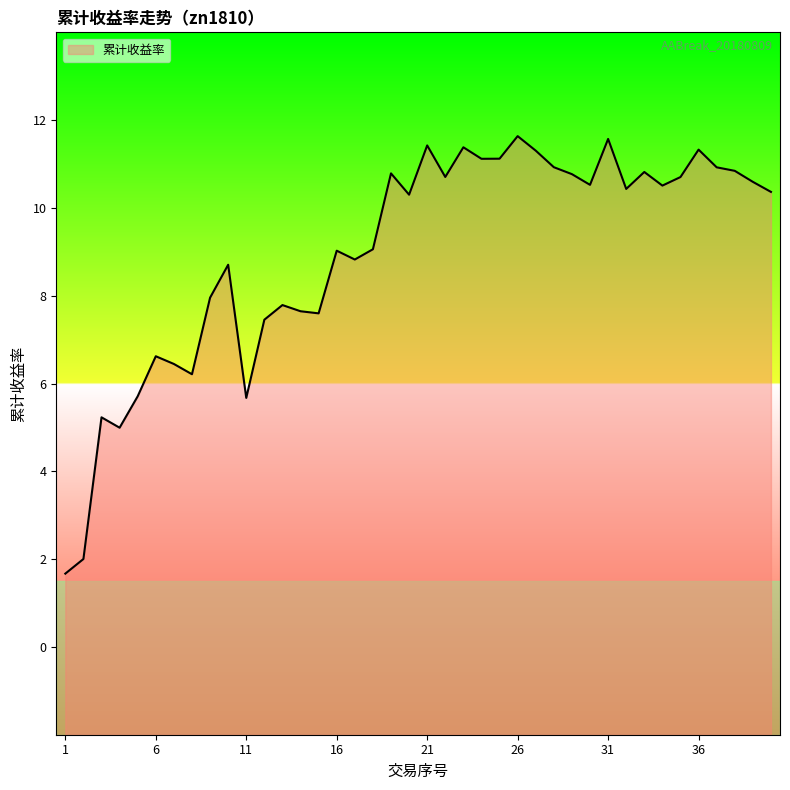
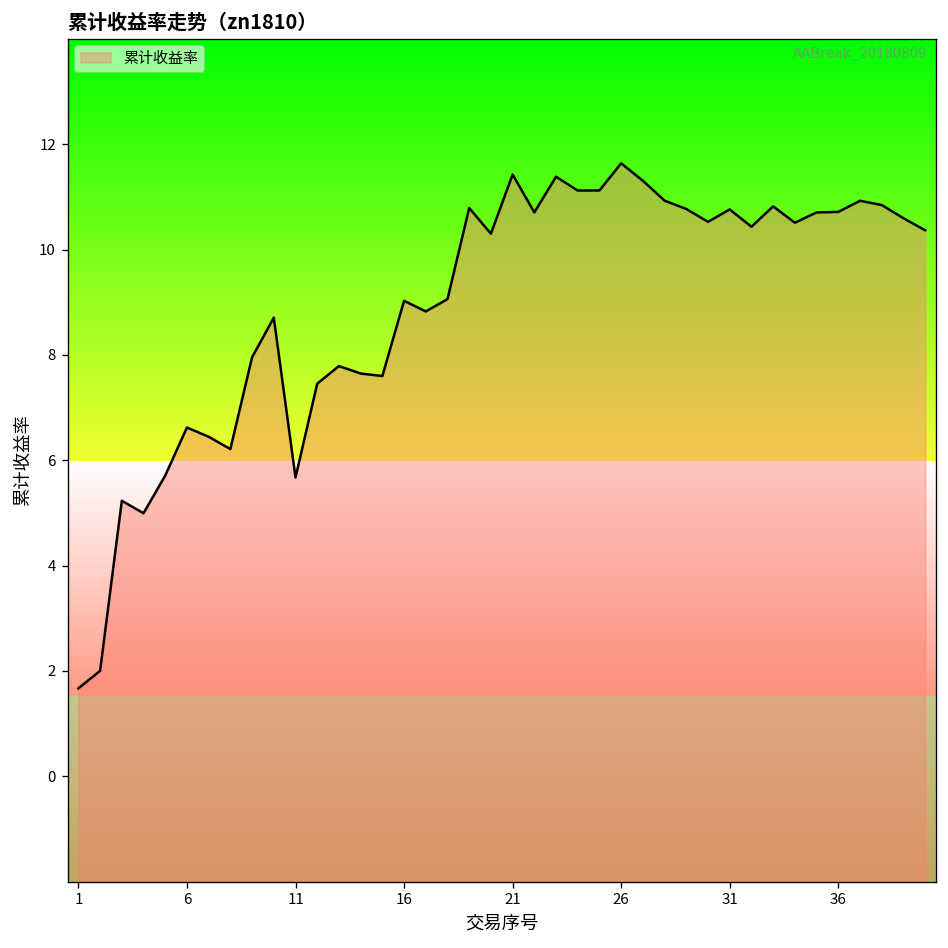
31: 11.6 -> 10.8
36: 11.3 -> 10.7
